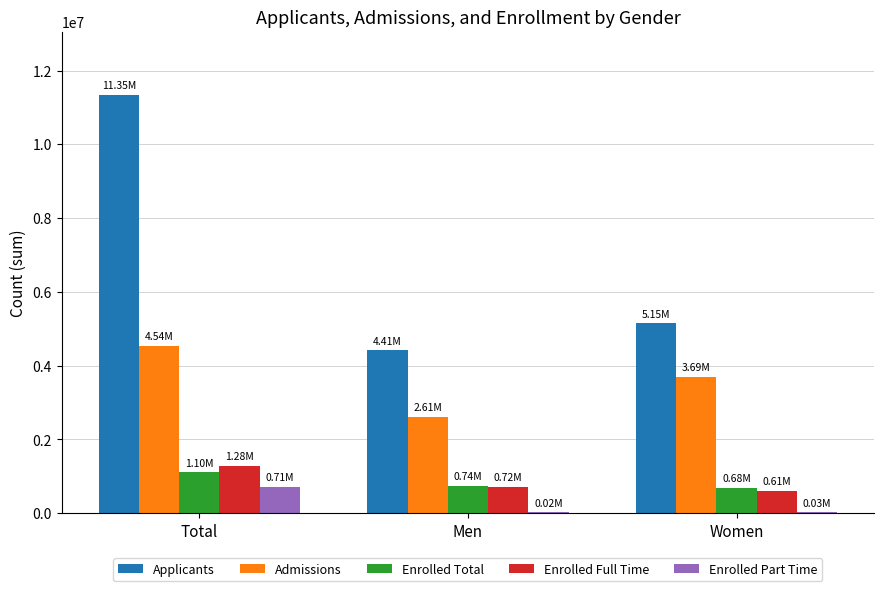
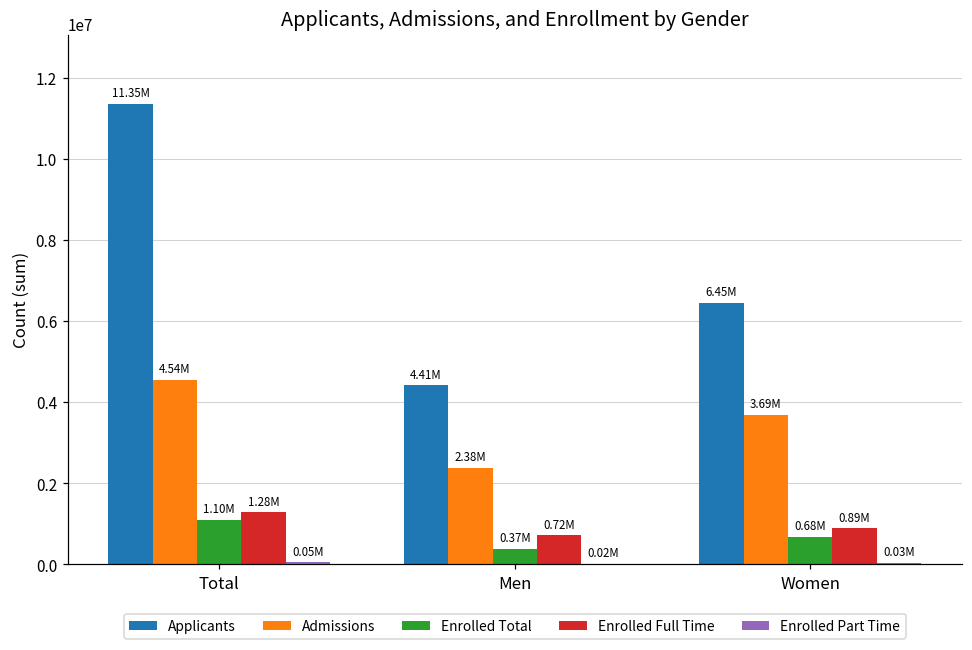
Enrolled Part Time, Total: 0.71M -> 0.05M
Admissions, Men: 2.61M -> 2.38M
Enrolled Total, Men: 0.74M -> 0.37M
Applicants, Women: 5.15M -> 6.45M
Enrolled Full Time, Women: 0.61M -> 0.89M
